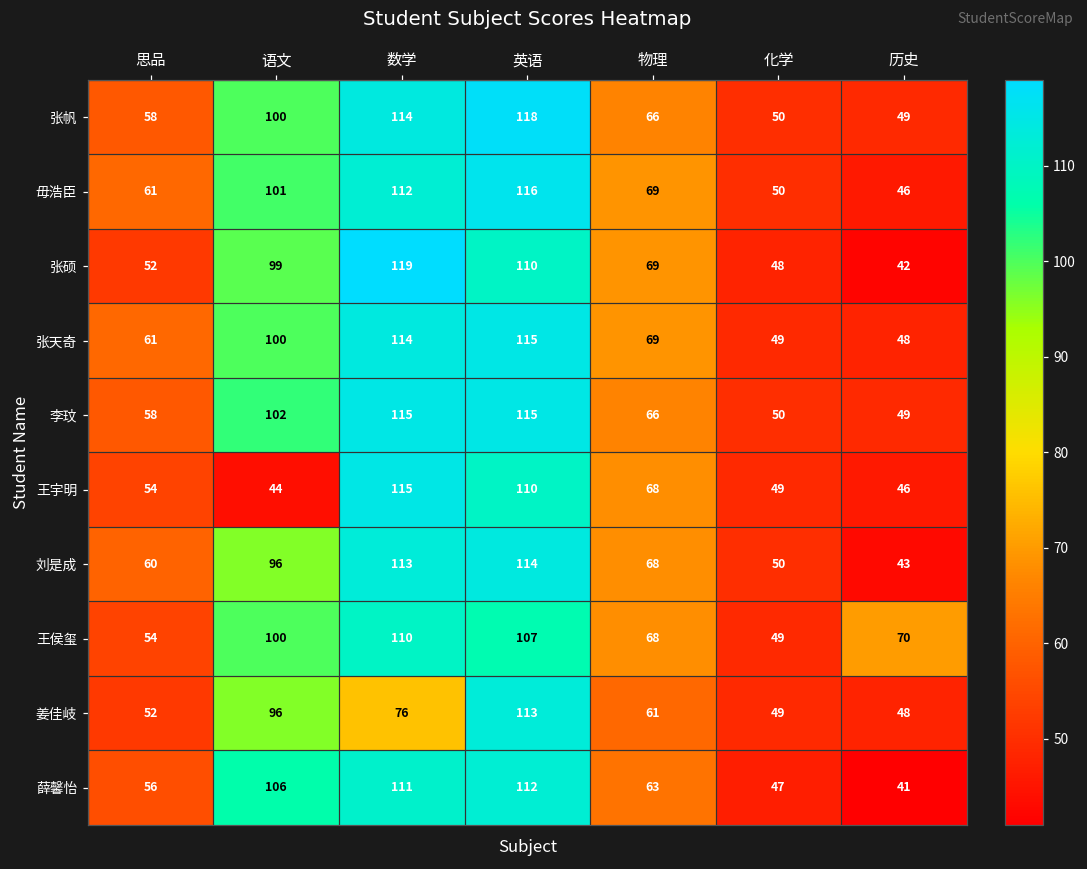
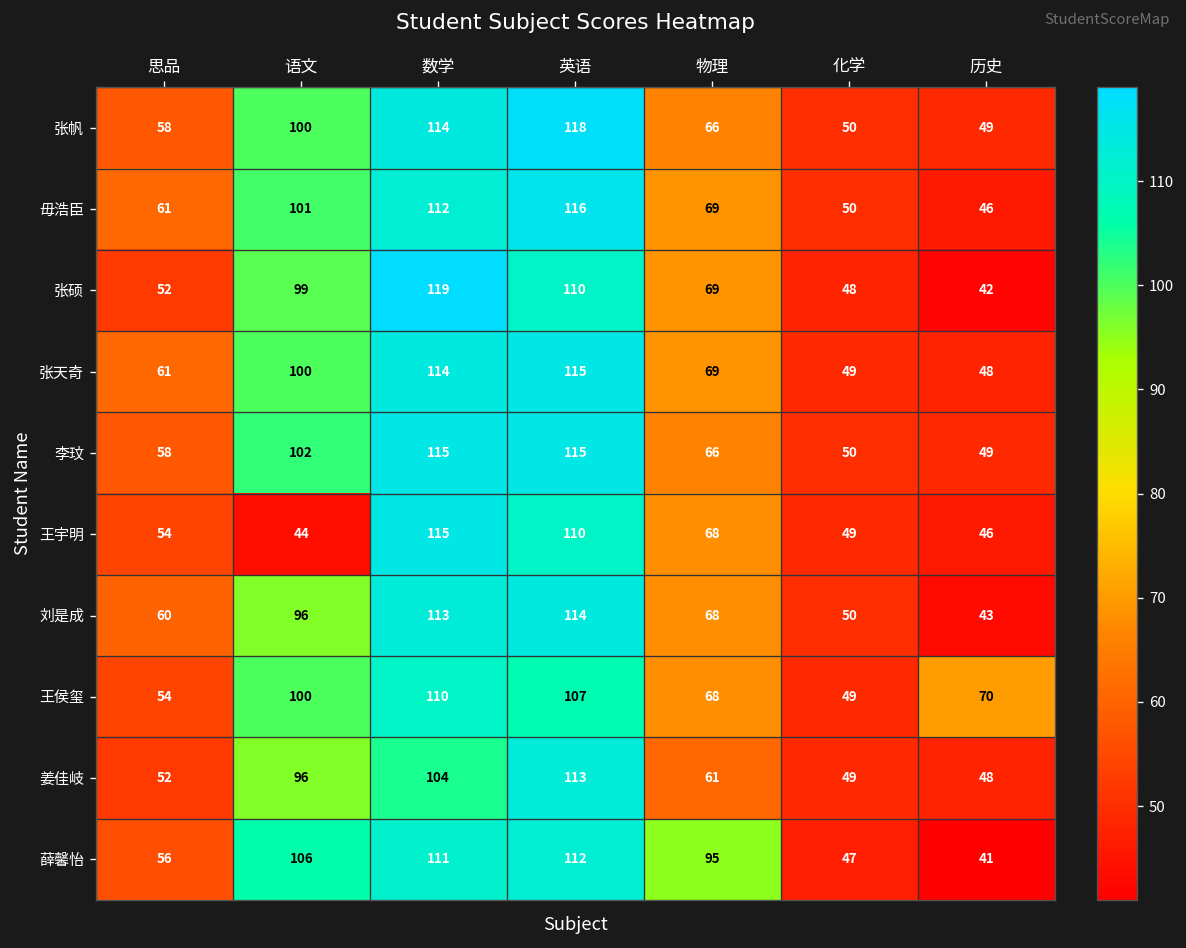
姜佳岐, 数学: 76 -> 104
薛馨怡, 物理: 63 -> 95
